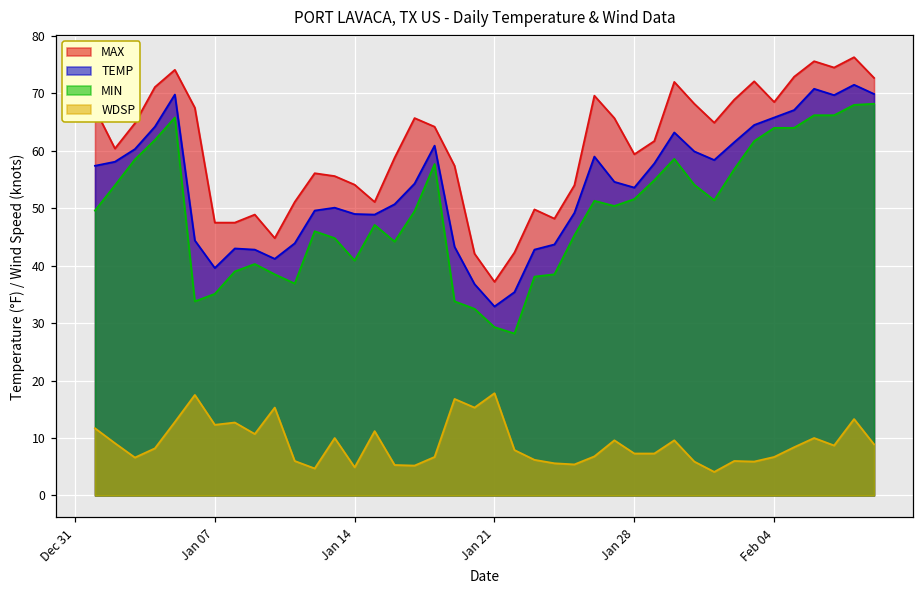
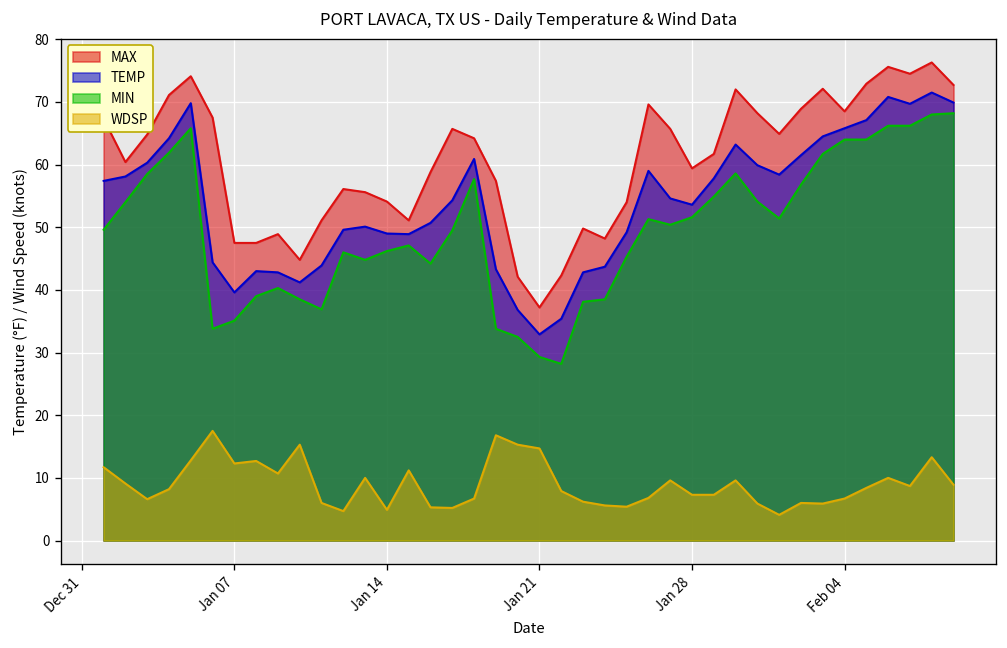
MIN, Jan 14: 41 -> 46
WDSP, Jan 21: 18 -> 15
